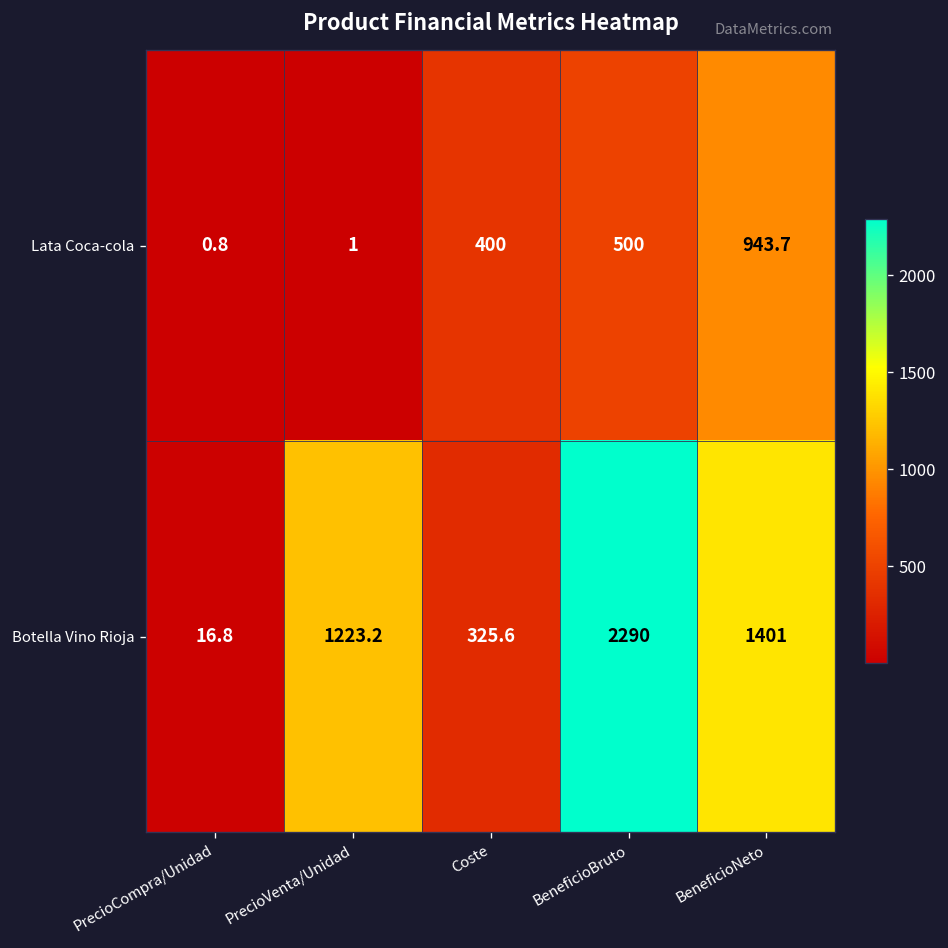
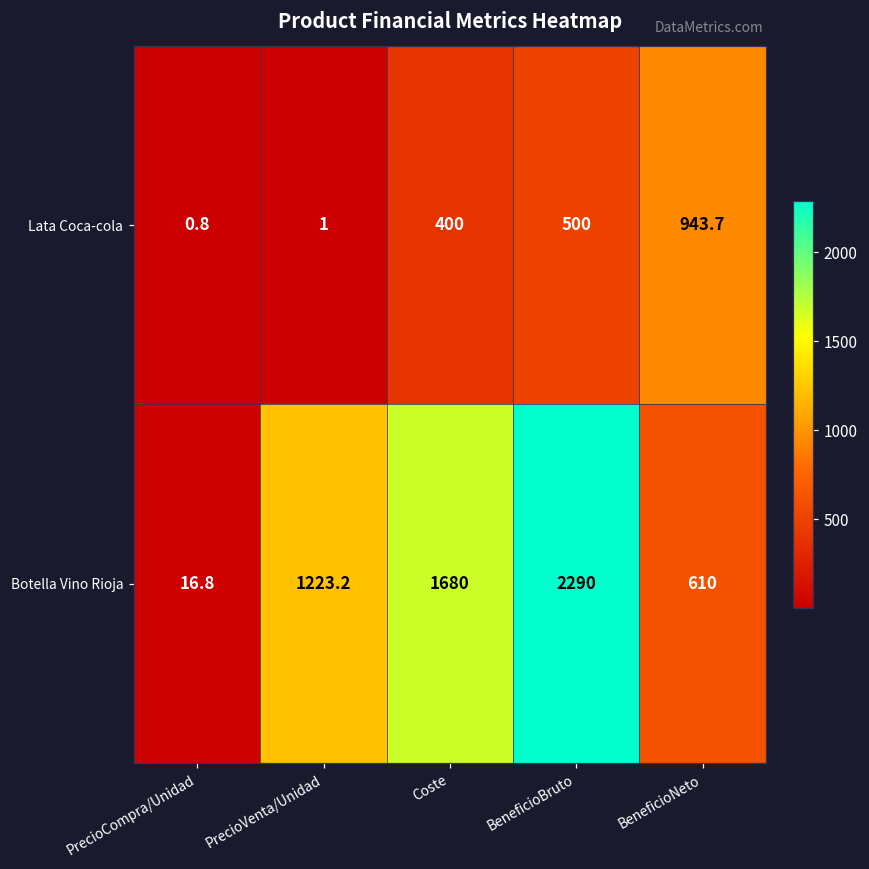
Botella Vino Rioja, Coste: 325.6 -> 1680
Botella Vino Rioja, BeneficioNeto: 1401 -> 610
